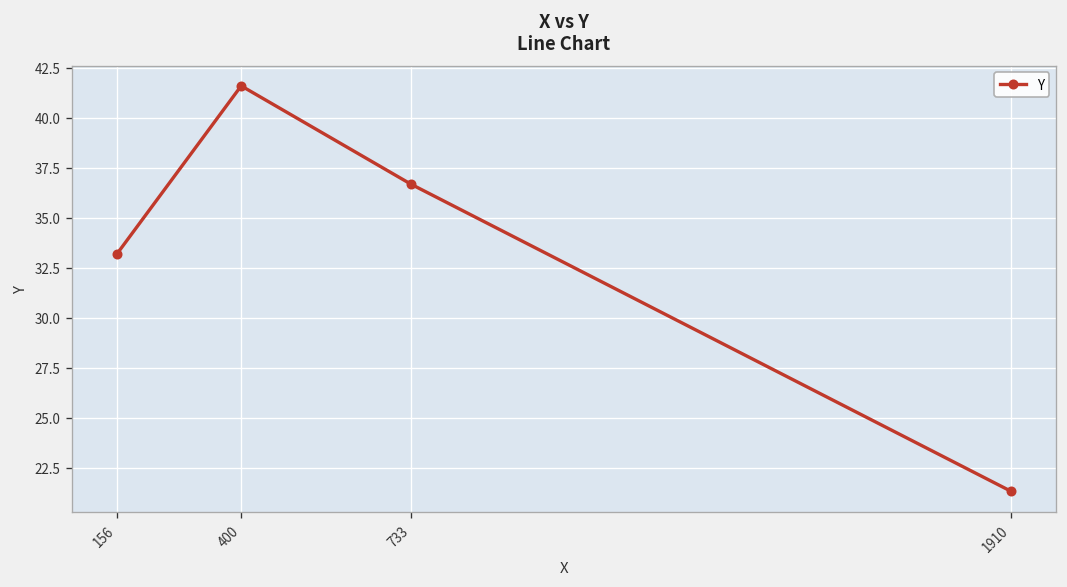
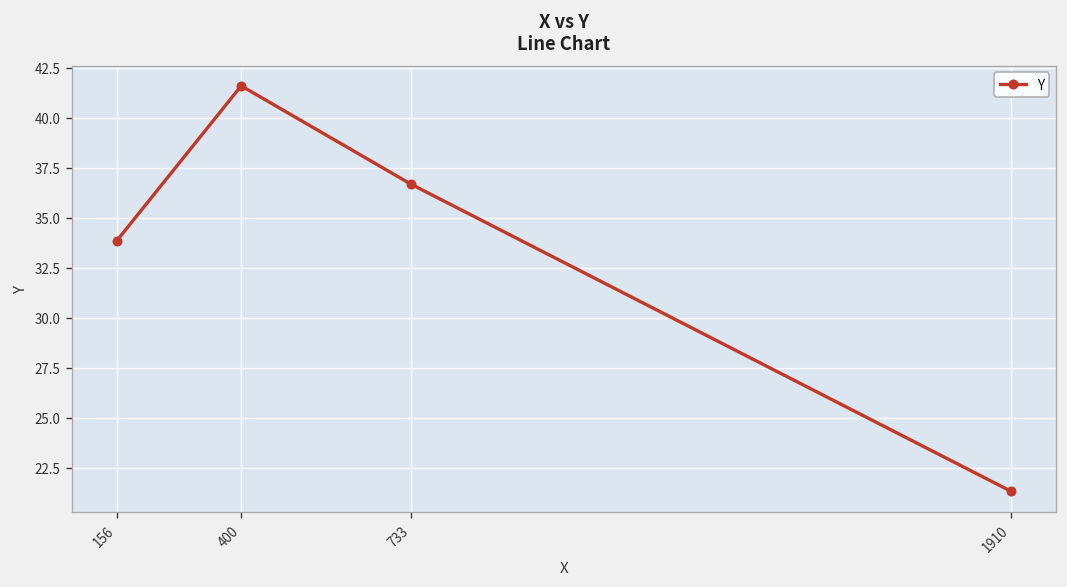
156: 33.2 -> 33.9
